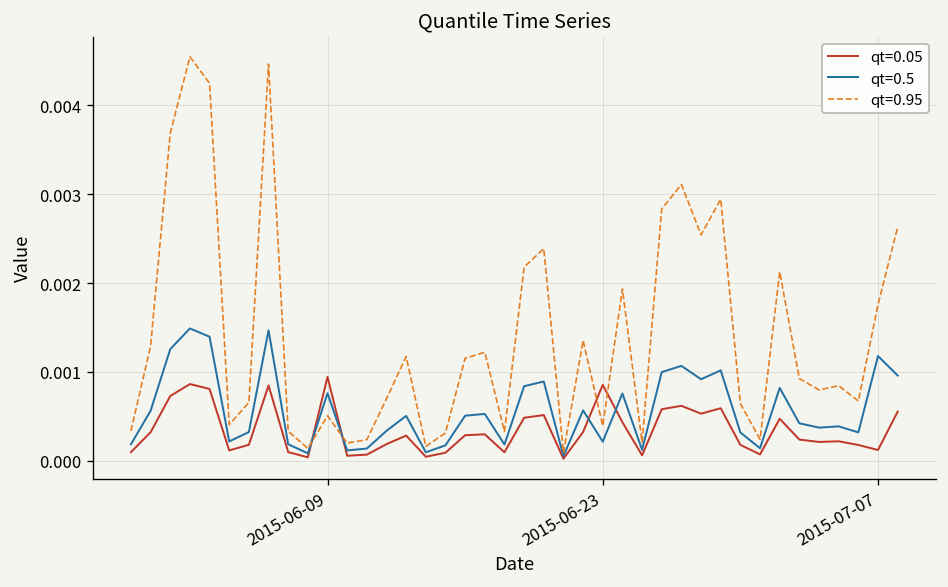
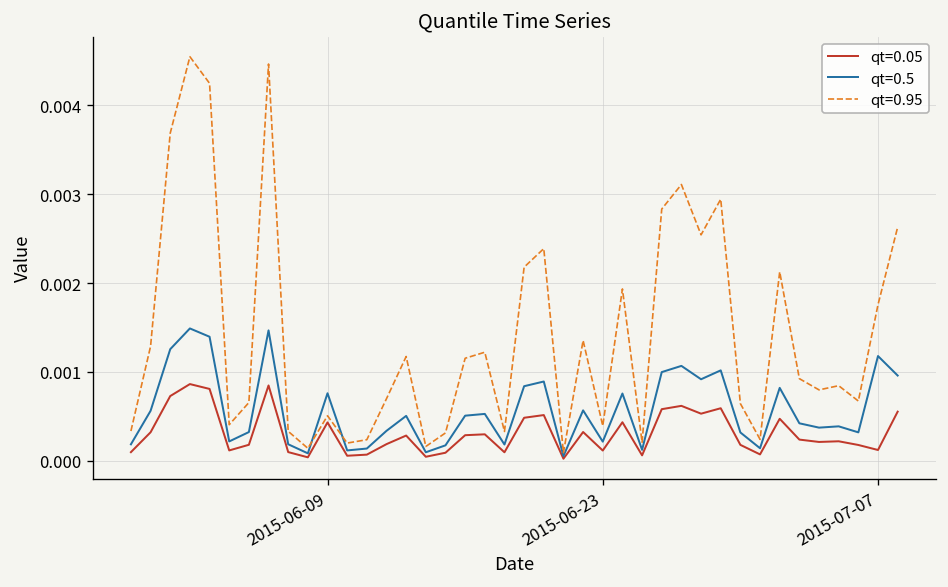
qt=0.05, 2015-06-09: 0.0009 -> 0.0004
qt=0.05, 2015-06-23: 0.0009 -> 0.0001
